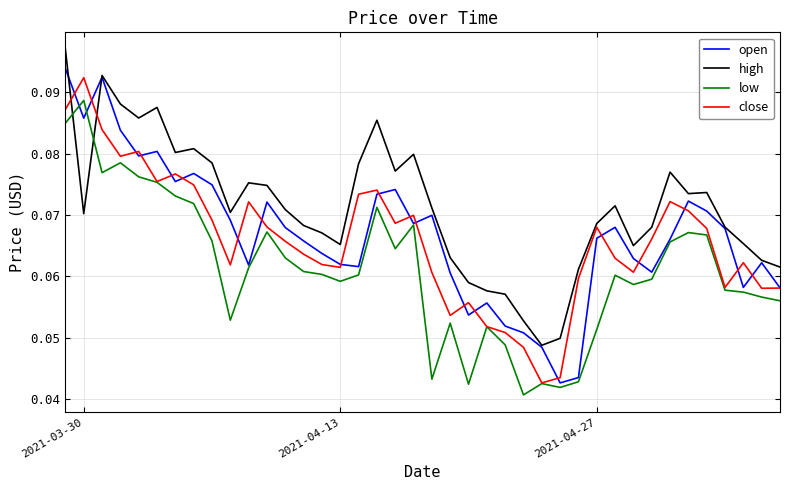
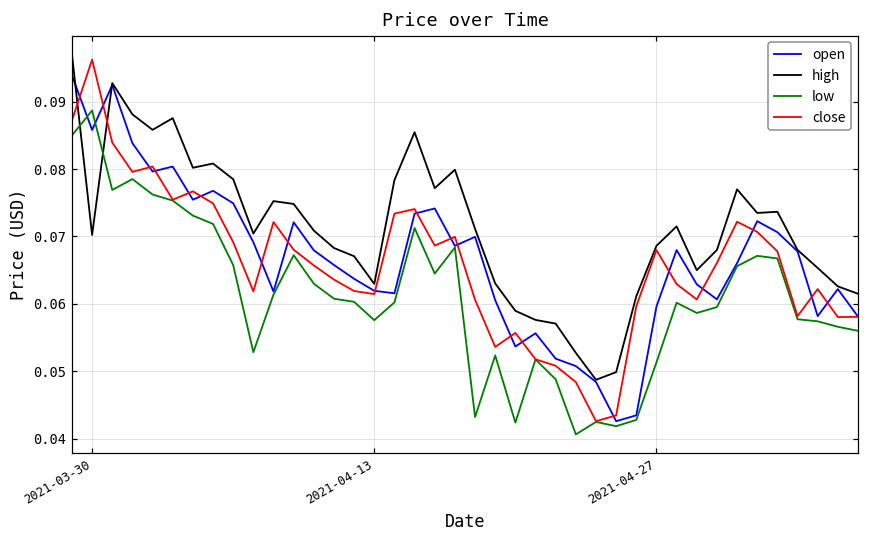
close, 2021-03-30: 0.092 -> 0.096
high, 2021-04-13: 0.065 -> 0.063
low, 2021-04-13: 0.059 -> 0.058
open, 2021-04-27: 0.066 -> 0.060
